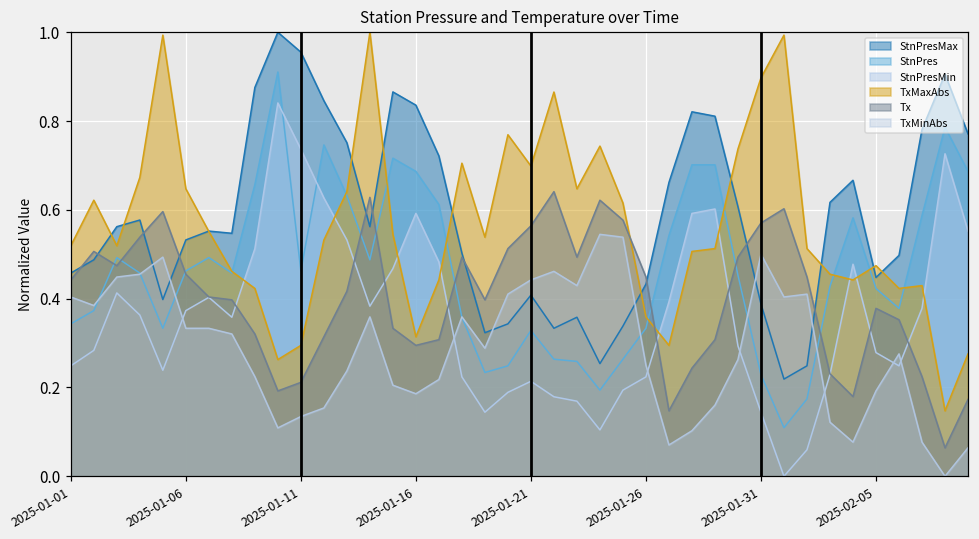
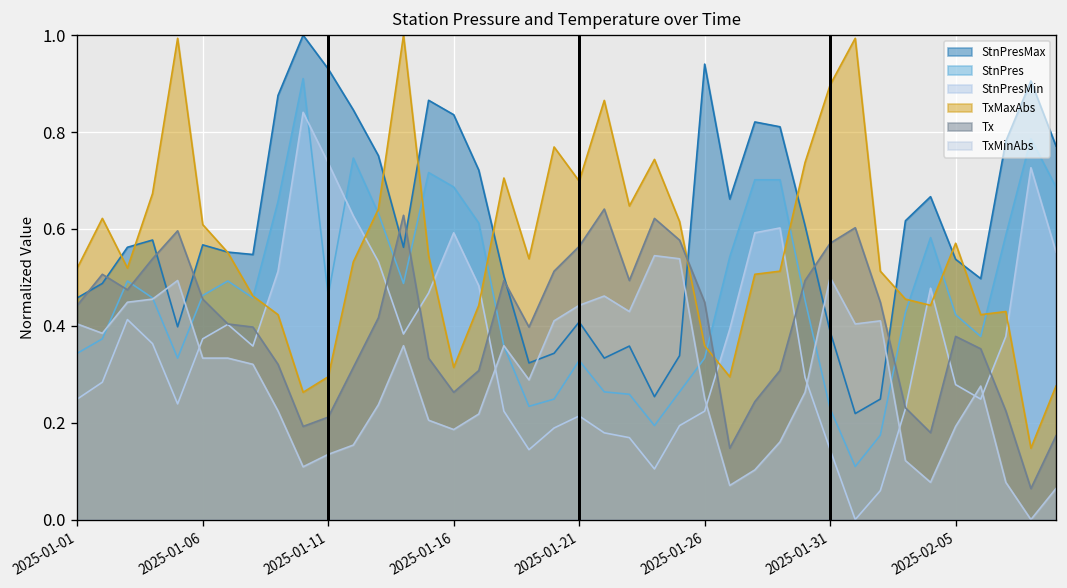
StnPresMax, 2025-01-06: 0.53 -> 0.57
TxMaxAbs, 2025-01-06: 0.65 -> 0.61
StnPresMax, 2025-01-11: 0.96 -> 0.93
Tx, 2025-01-16: 0.29 -> 0.26
StnPresMax, 2025-01-26: 0.43 -> 0.94
StnPresMax, 2025-02-05: 0.45 -> 0.54
TxMaxAbs, 2025-02-05: 0.47 -> 0.57
